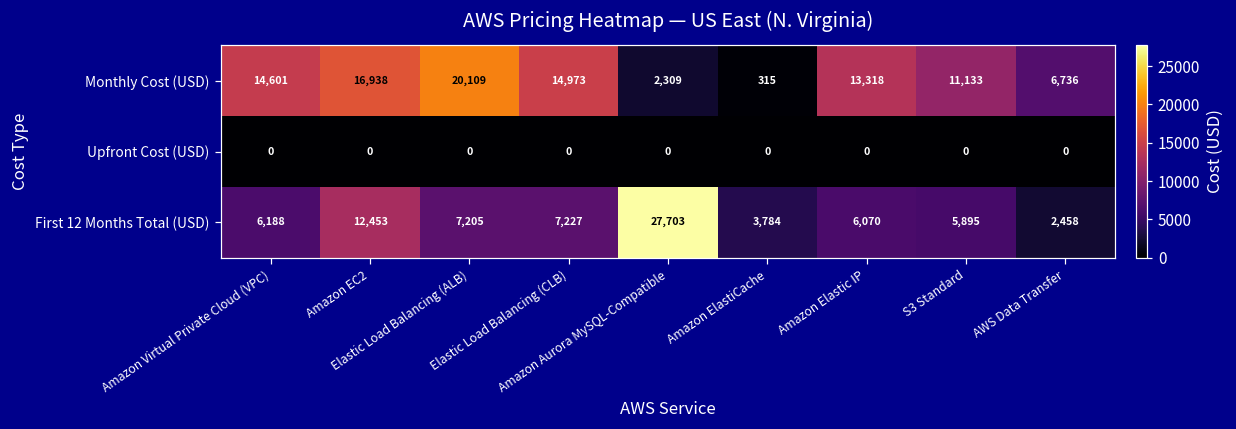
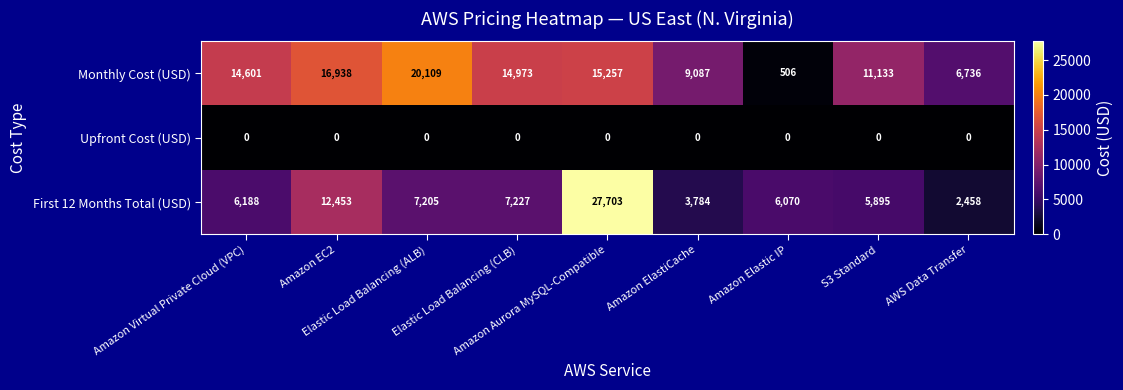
Monthly Cost (USD), Amazon Aurora MySQL-Compatible: 2,309 -> 15,257
Monthly Cost (USD), Amazon ElastiCache: 315 -> 9,087
Monthly Cost (USD), Amazon Elastic IP: 13,318 -> 506
